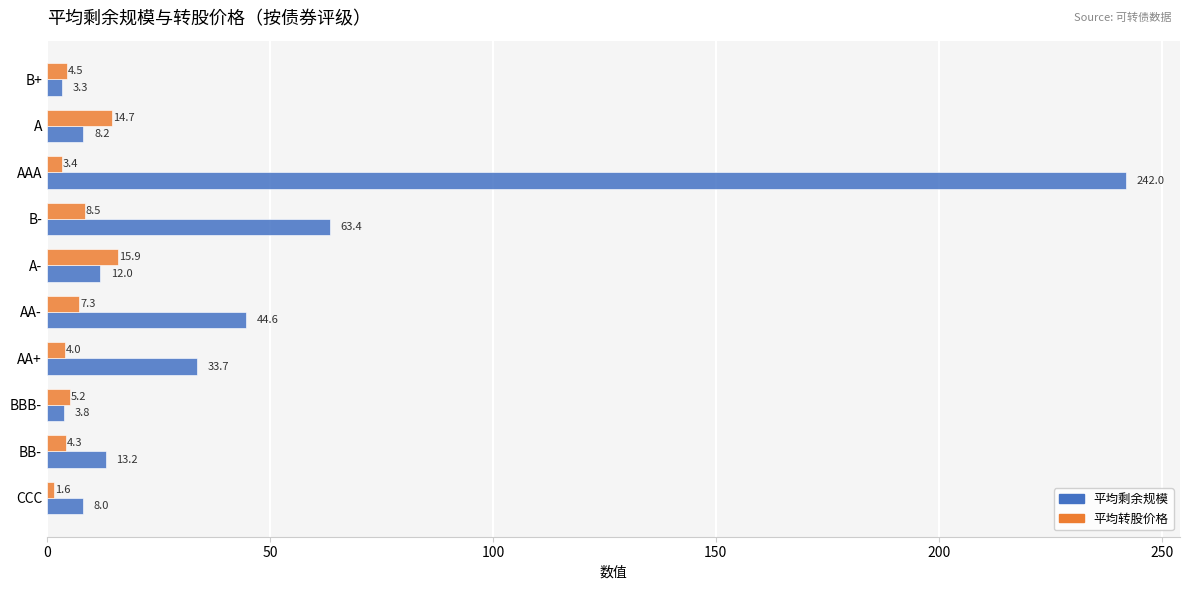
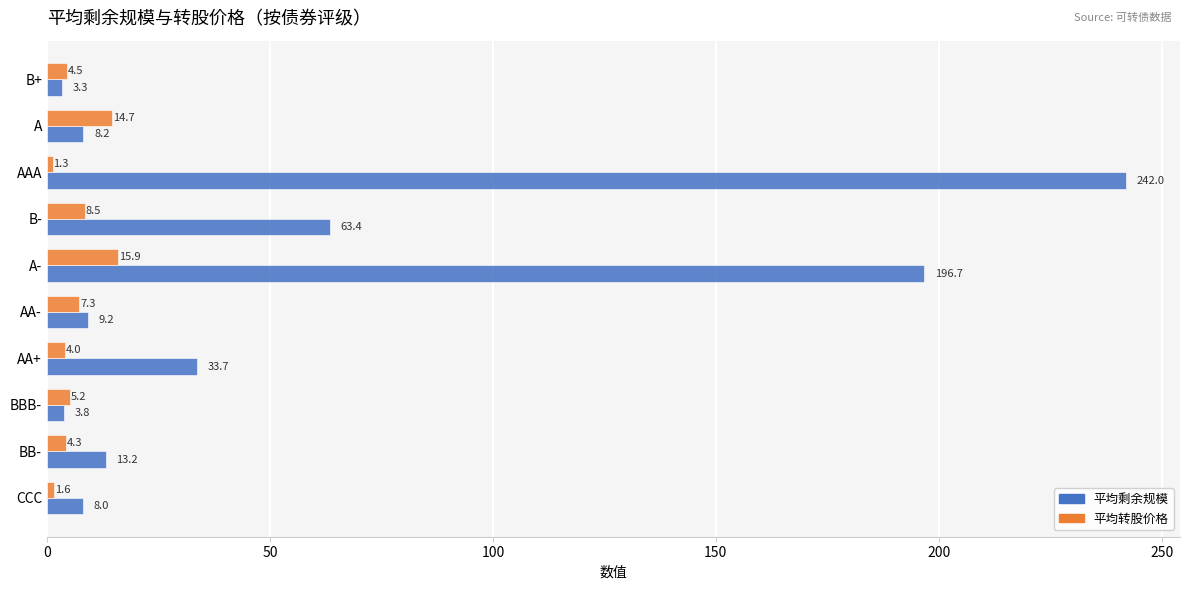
平均转股价格, AAA: 3.4 -> 1.3
平均剩余规模, A-: 12.0 -> 196.7
平均剩余规模, AA-: 44.6 -> 9.2
